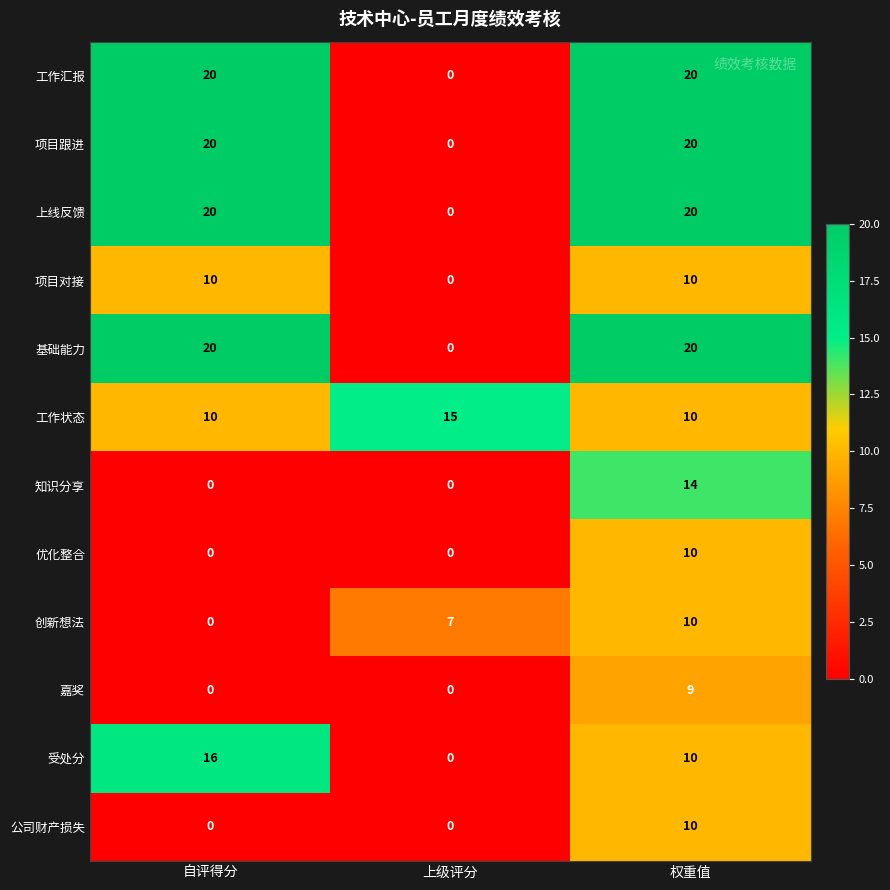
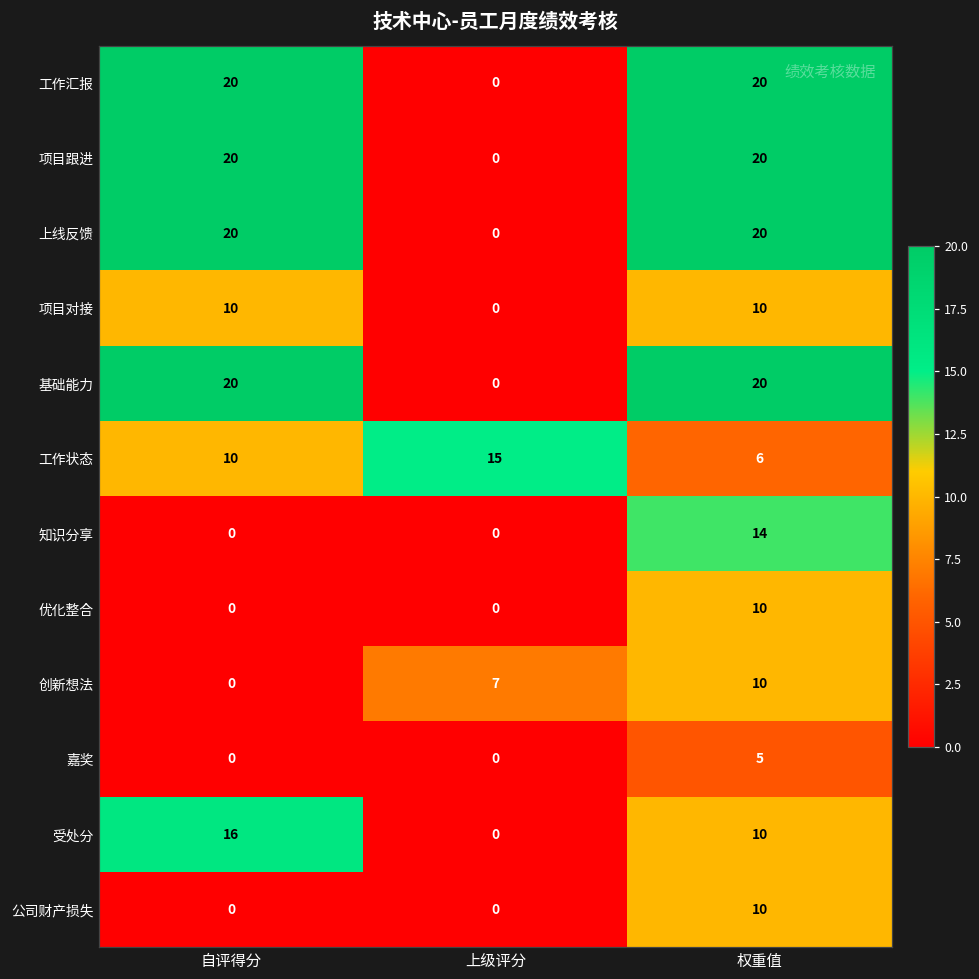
工作状态, 权重值: 10 -> 6
嘉奖, 权重值: 9 -> 5
